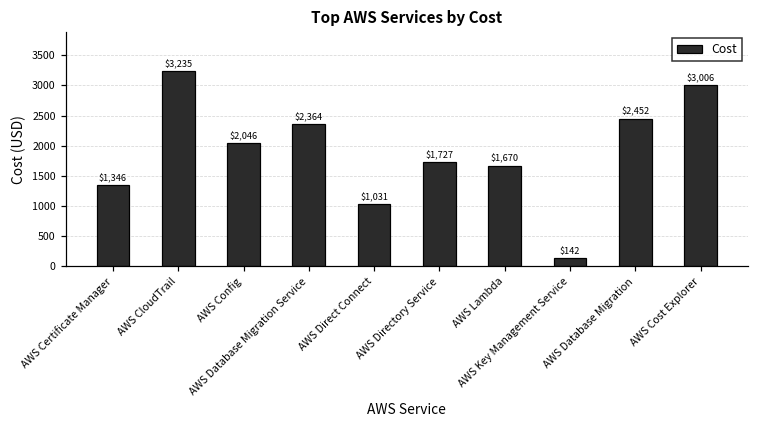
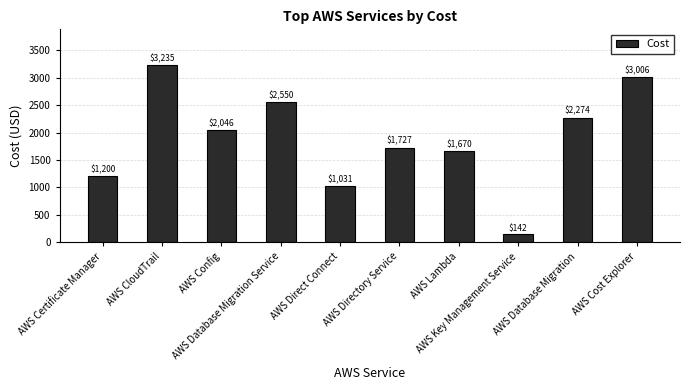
AWS Certificate Manager: $1,346 -> $1,200
AWS Database Migration Service: $2,364 -> $2,550
AWS Database Migration: $2,452 -> $2,274
